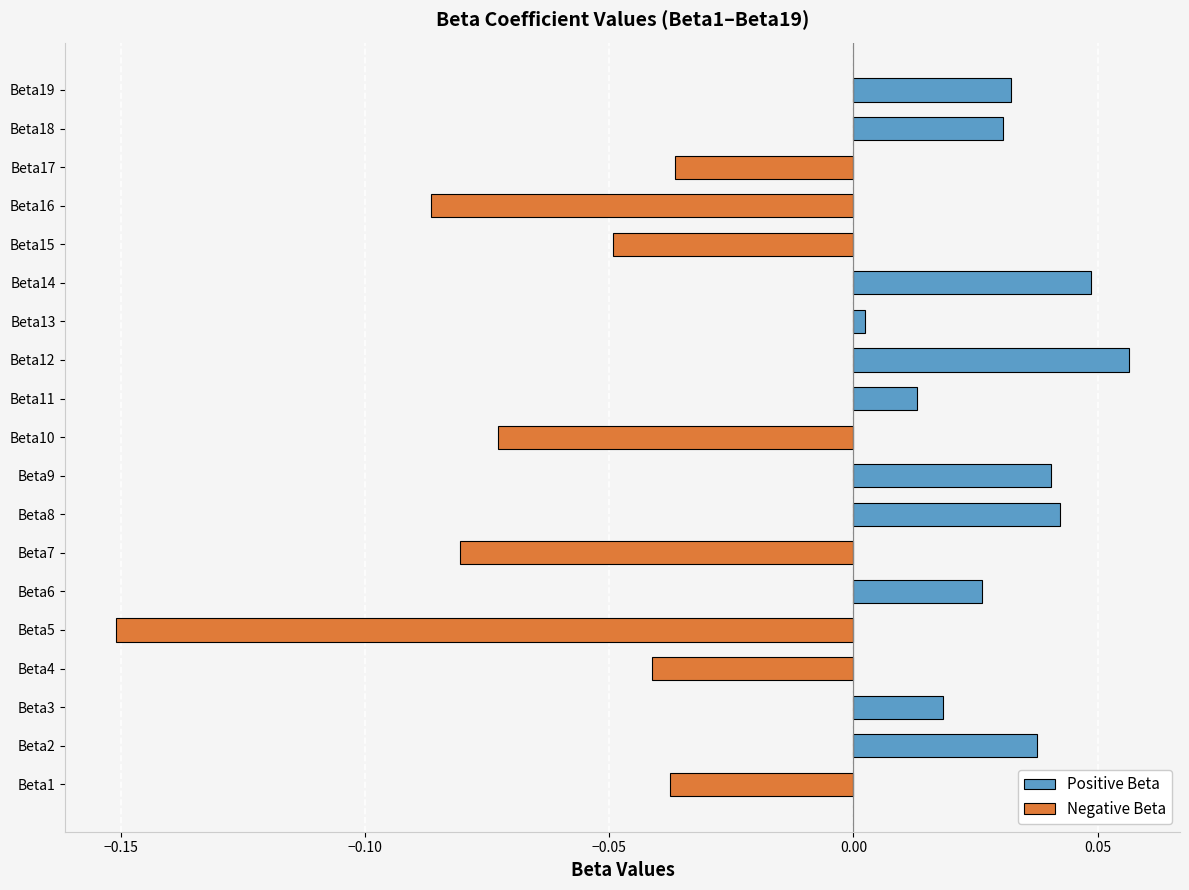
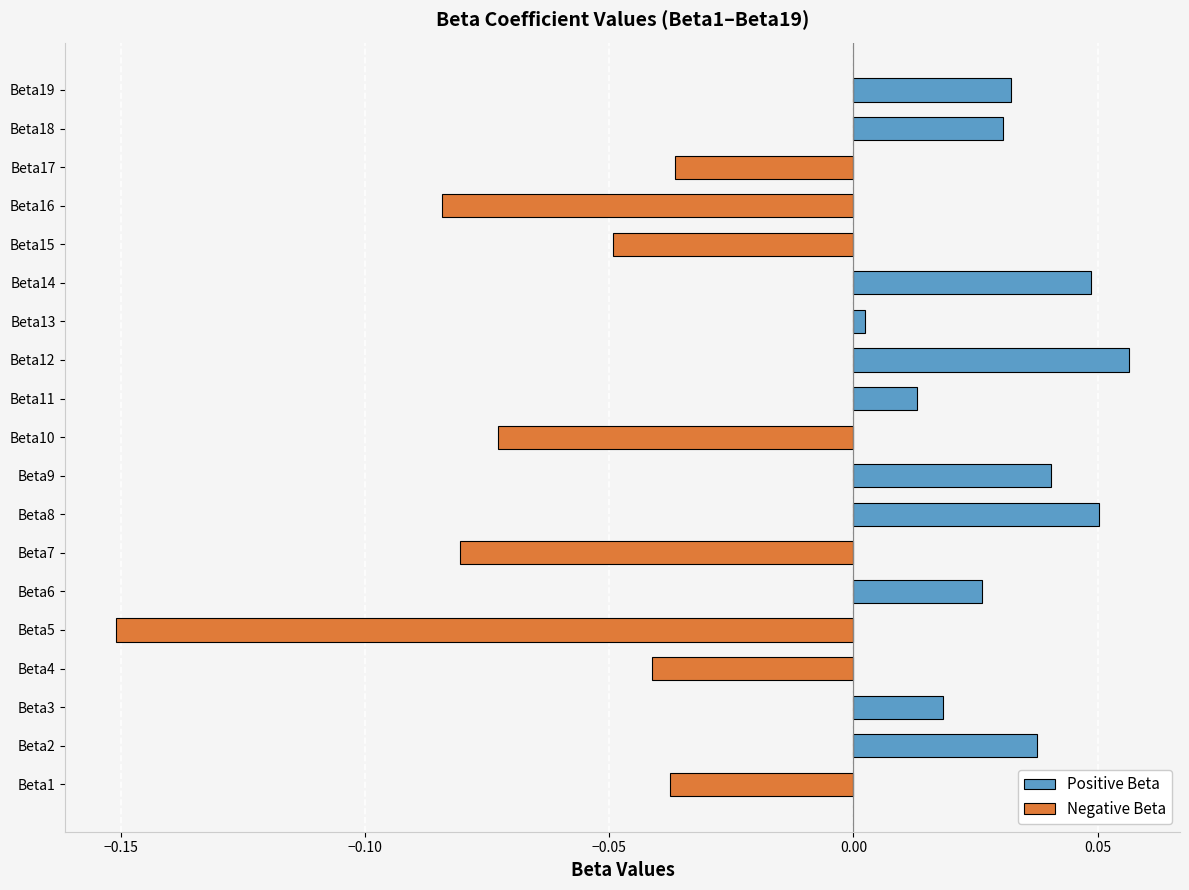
Beta16: -0.087 -> -0.084
Beta8: 0.042 -> 0.050
